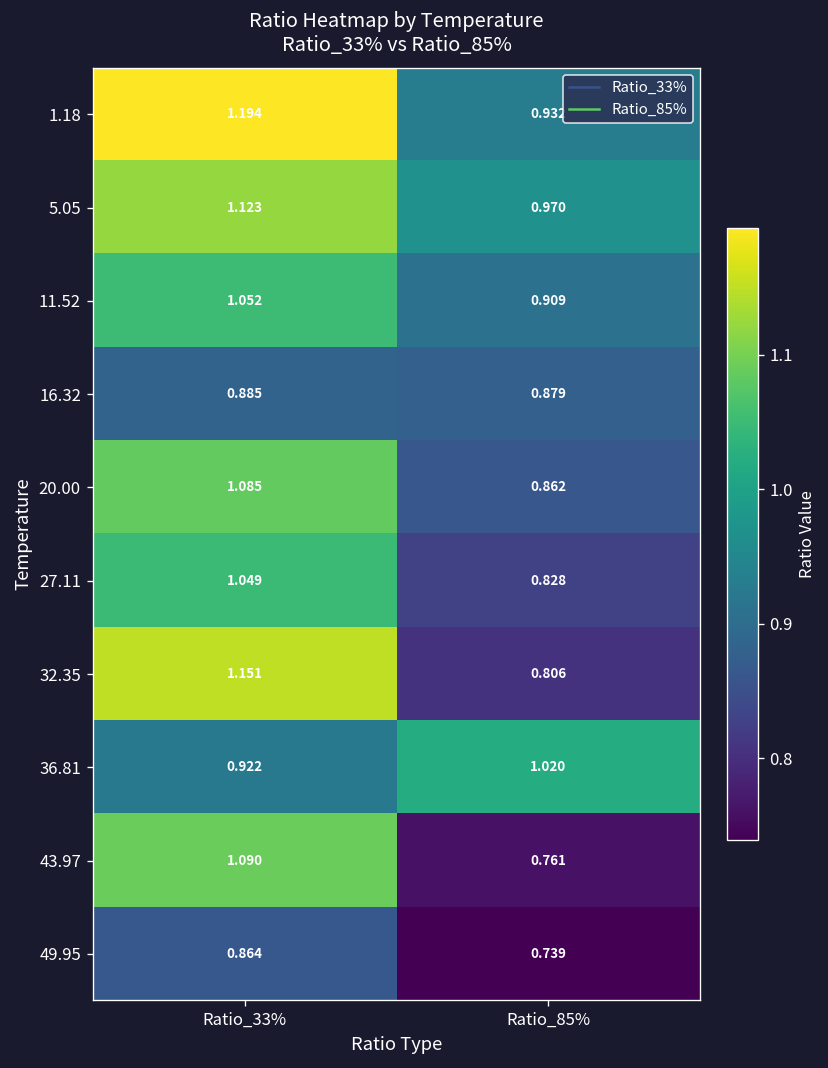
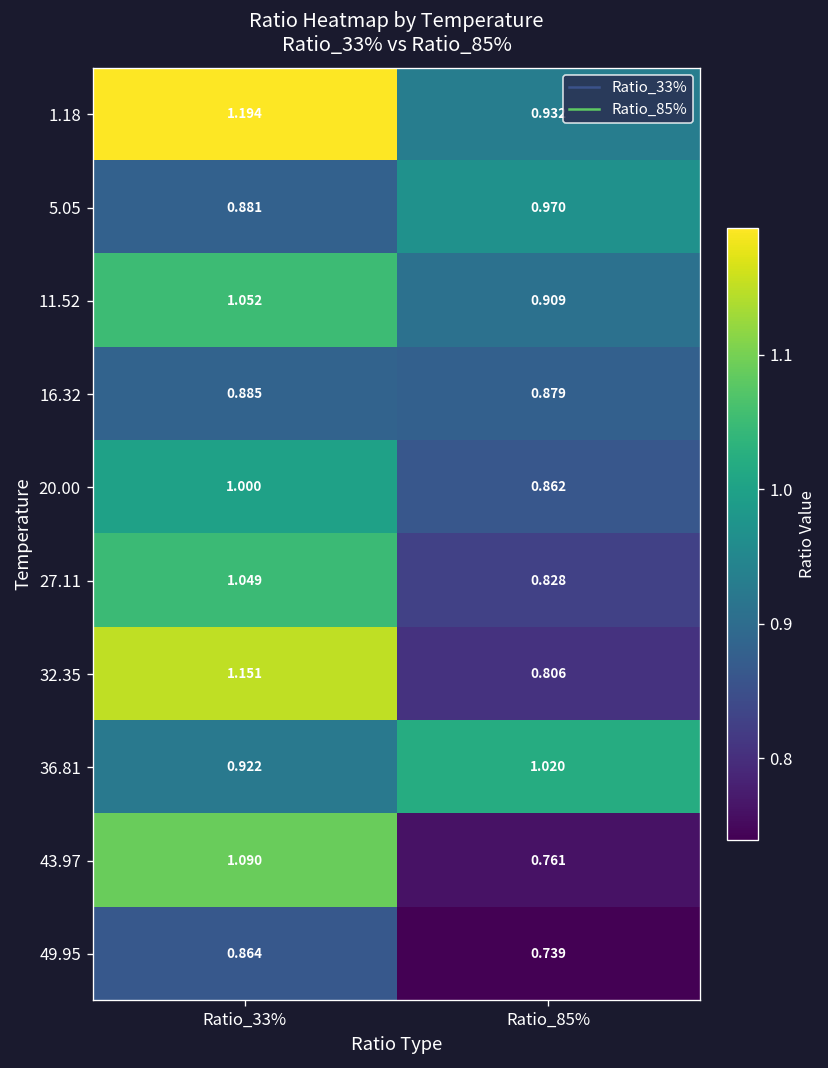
5.05, Ratio_33%: 1.123 -> 0.881
20.00, Ratio_33%: 1.085 -> 1.000
